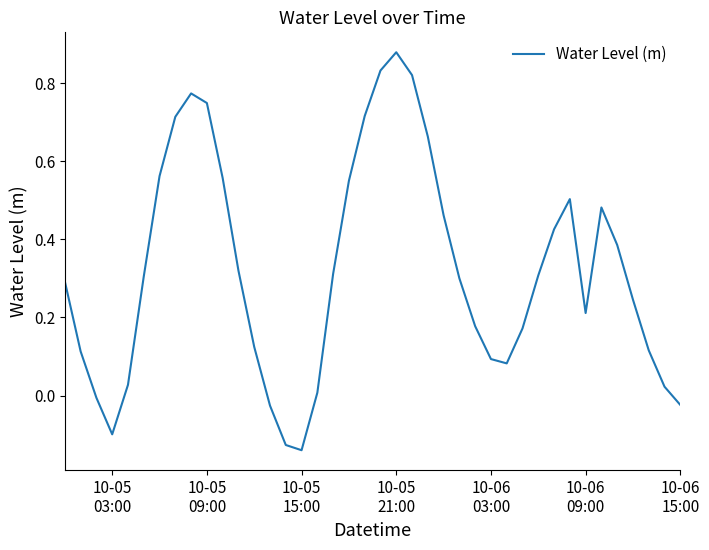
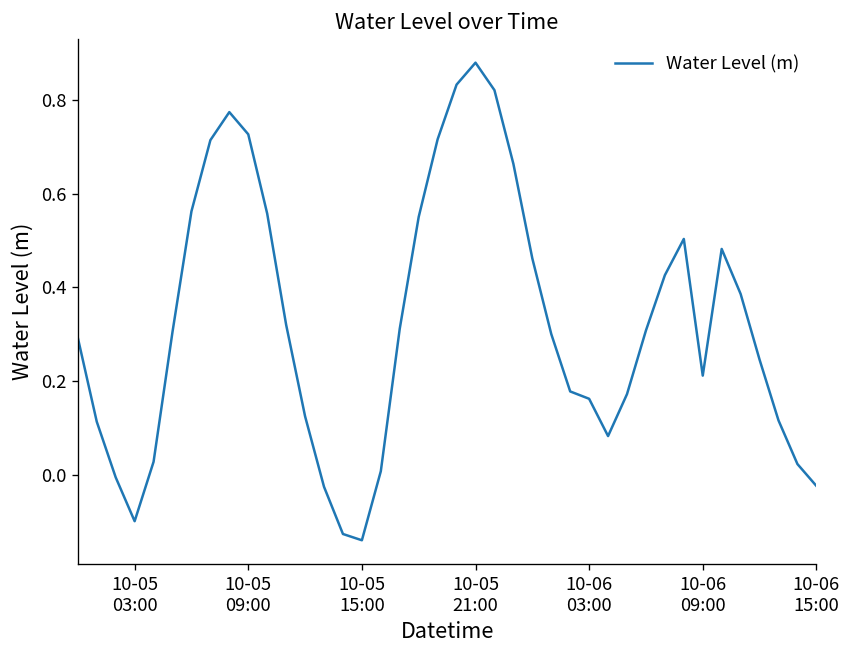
10-05 09:00: 0.75 -> 0.73
10-06 03:00: 0.09 -> 0.16
